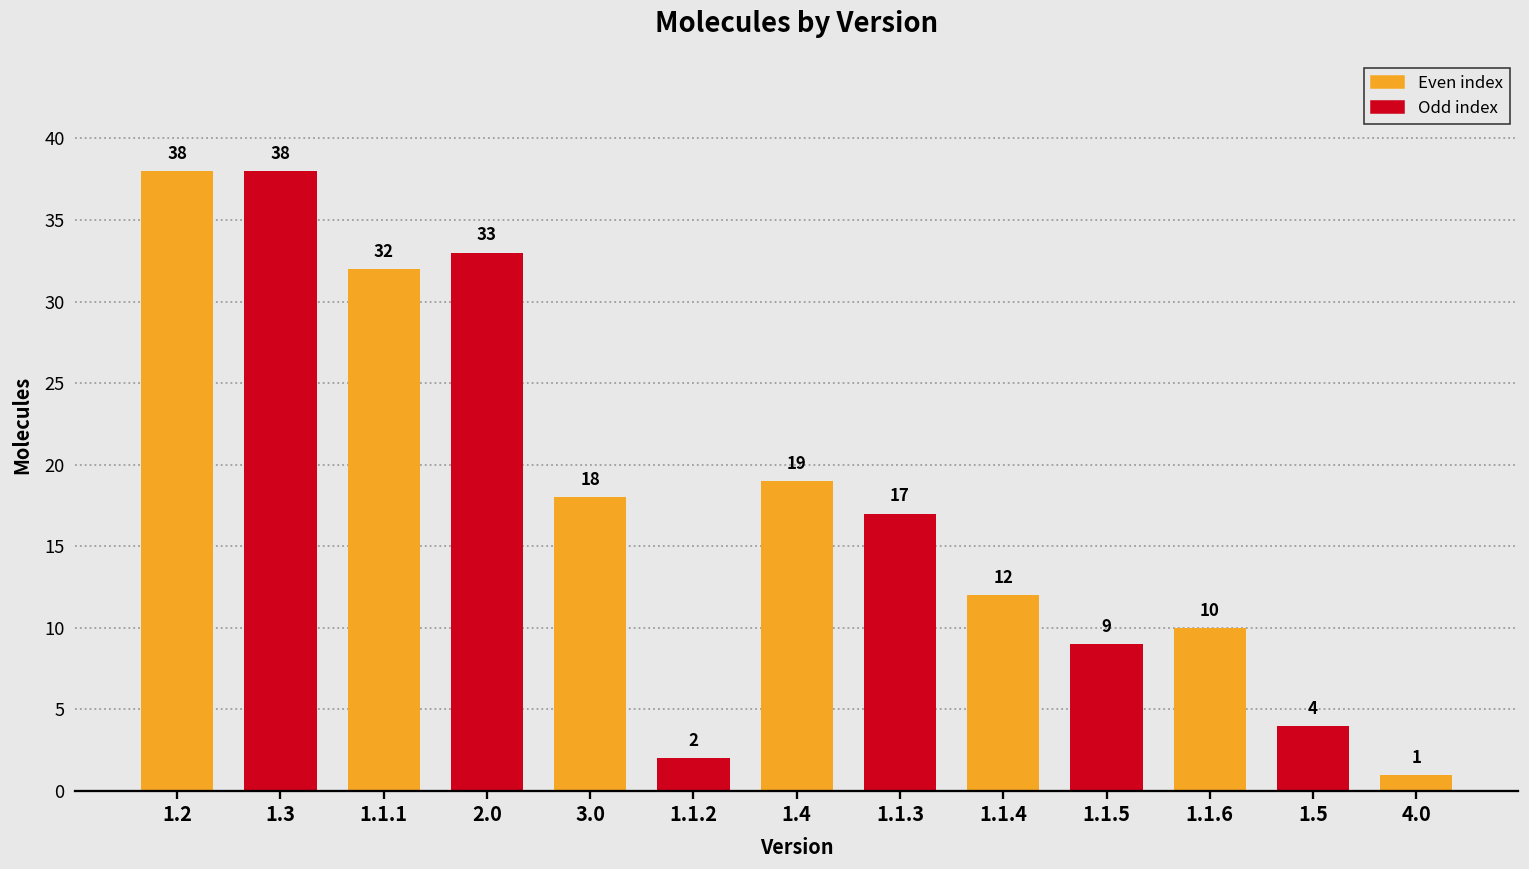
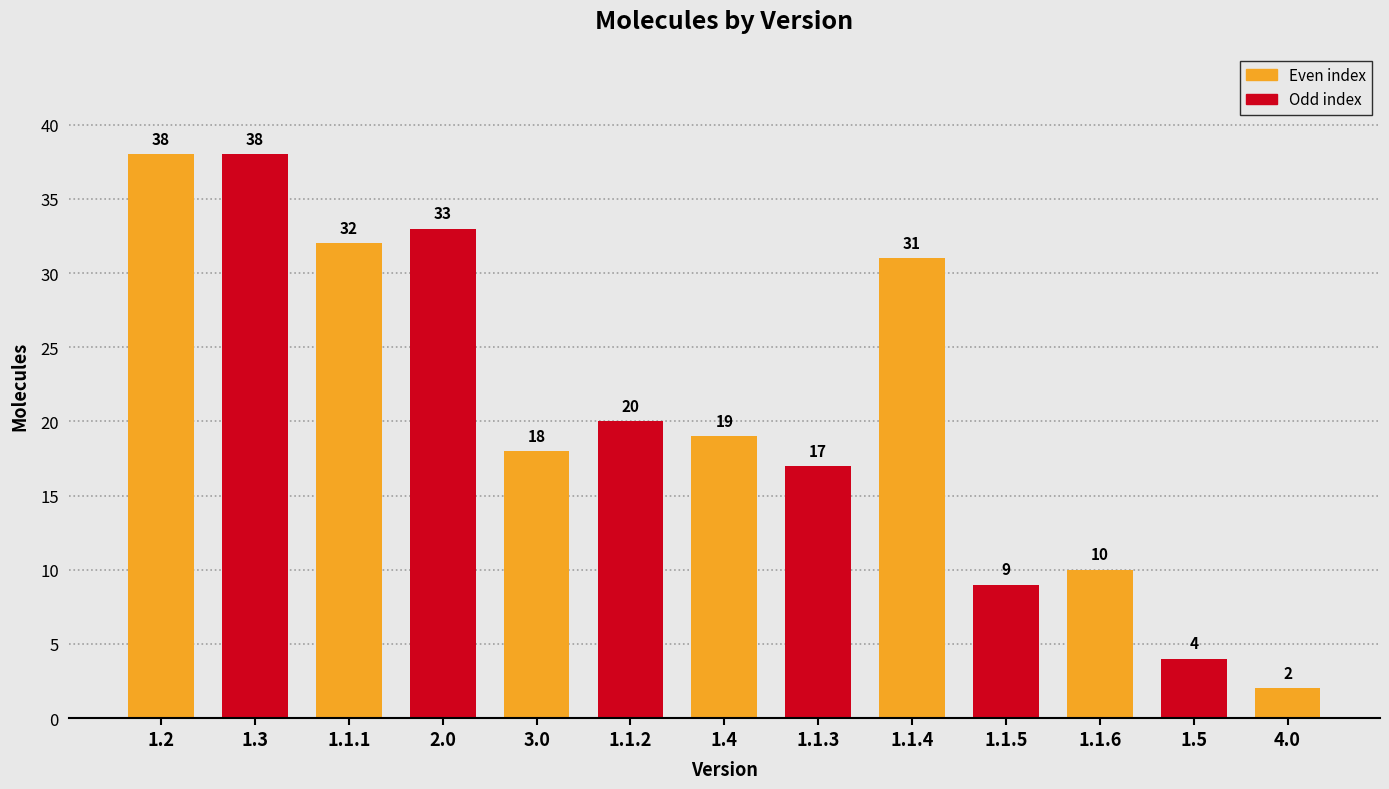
1.1.2: 2 -> 20
1.1.4: 12 -> 31
4.0: 1 -> 2
